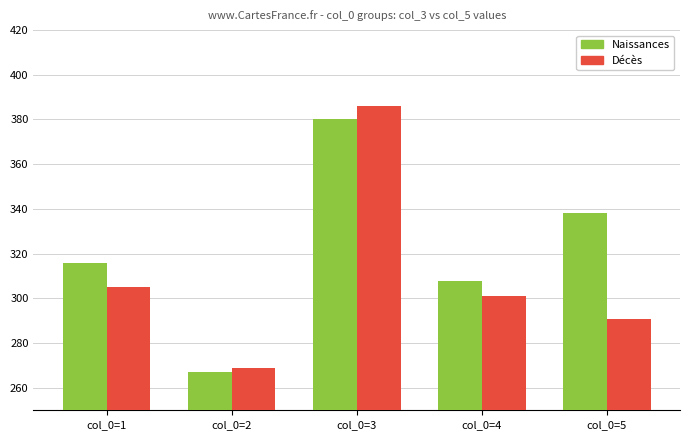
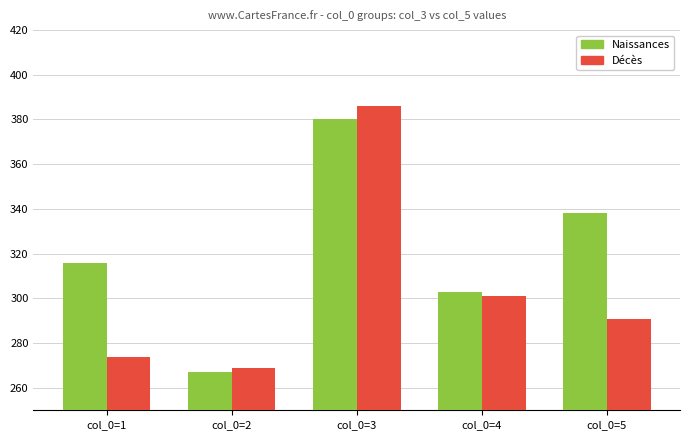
Décès, col_0=1: 305 -> 274
Naissances, col_0=4: 308 -> 303
